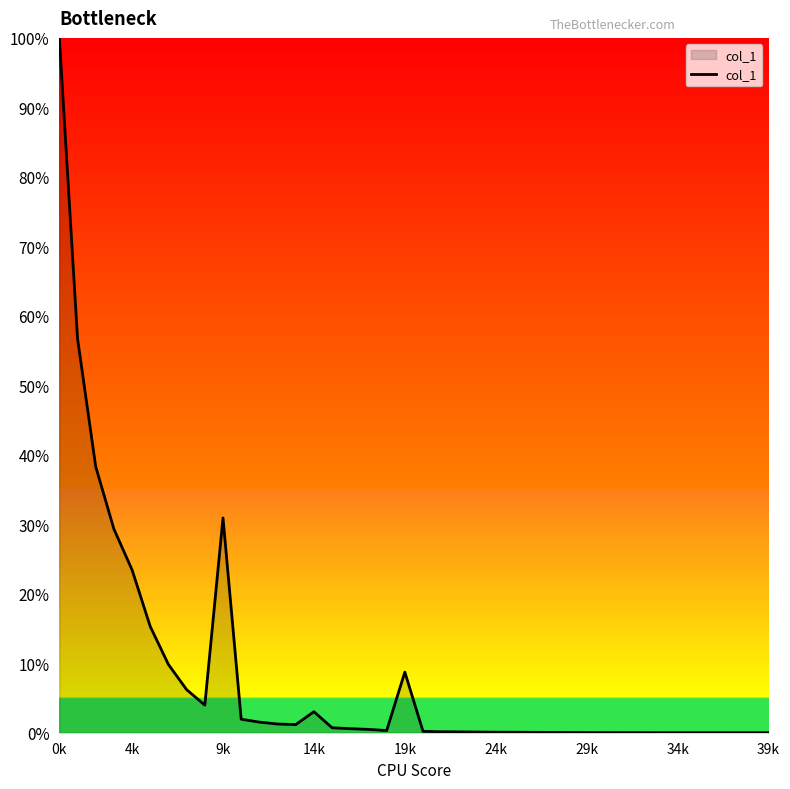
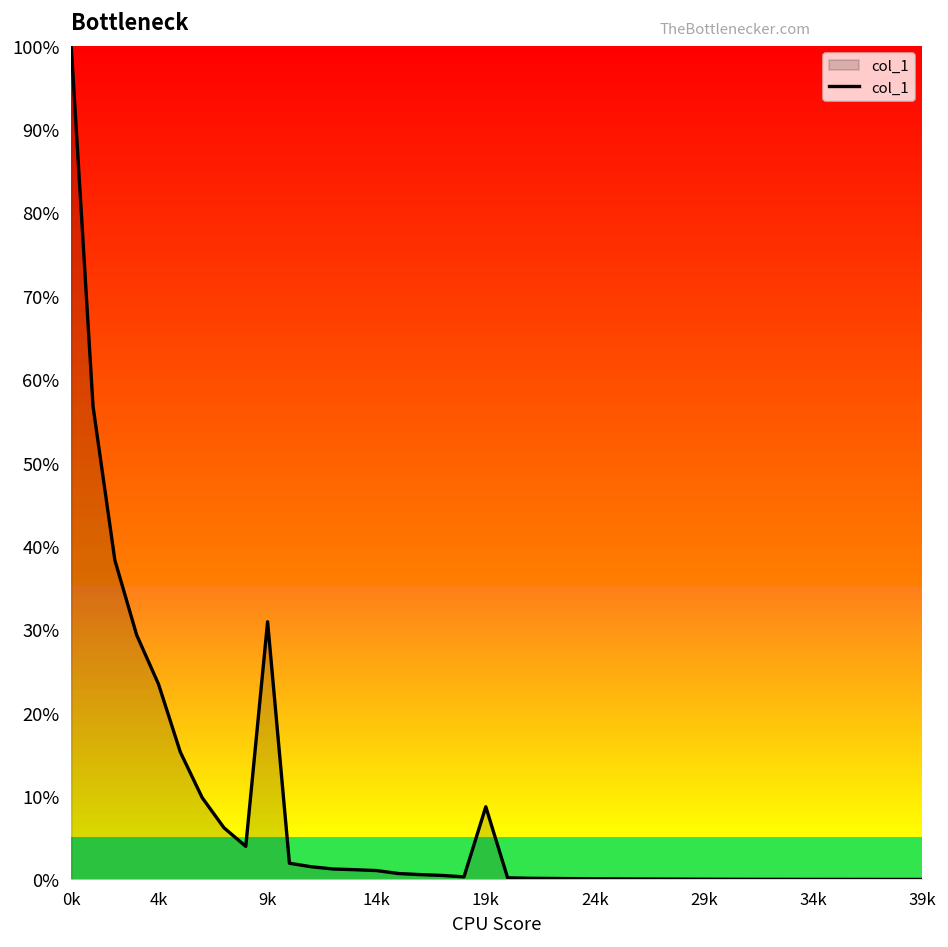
14k: 3% -> 1%
